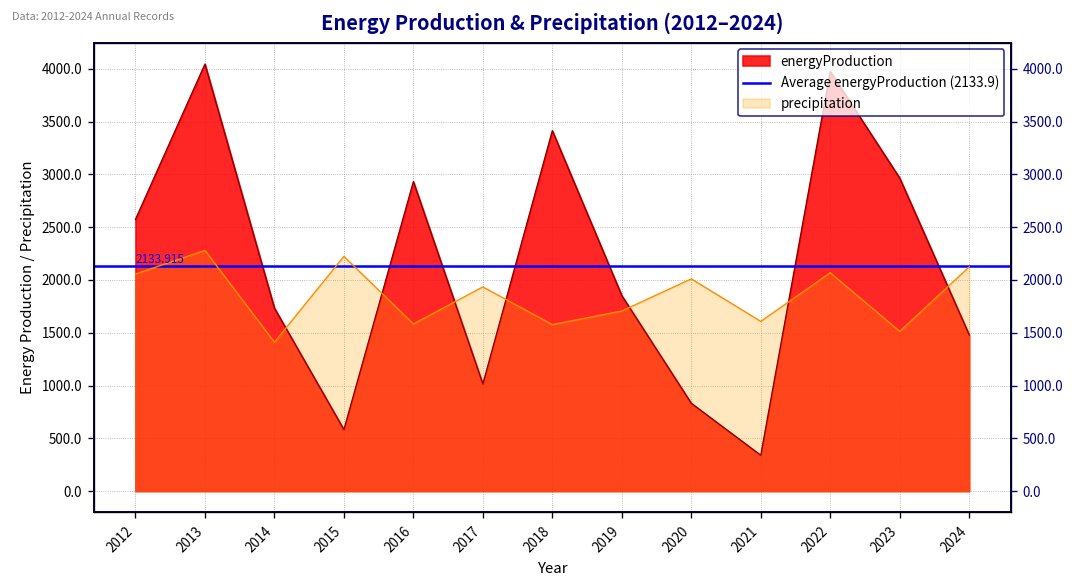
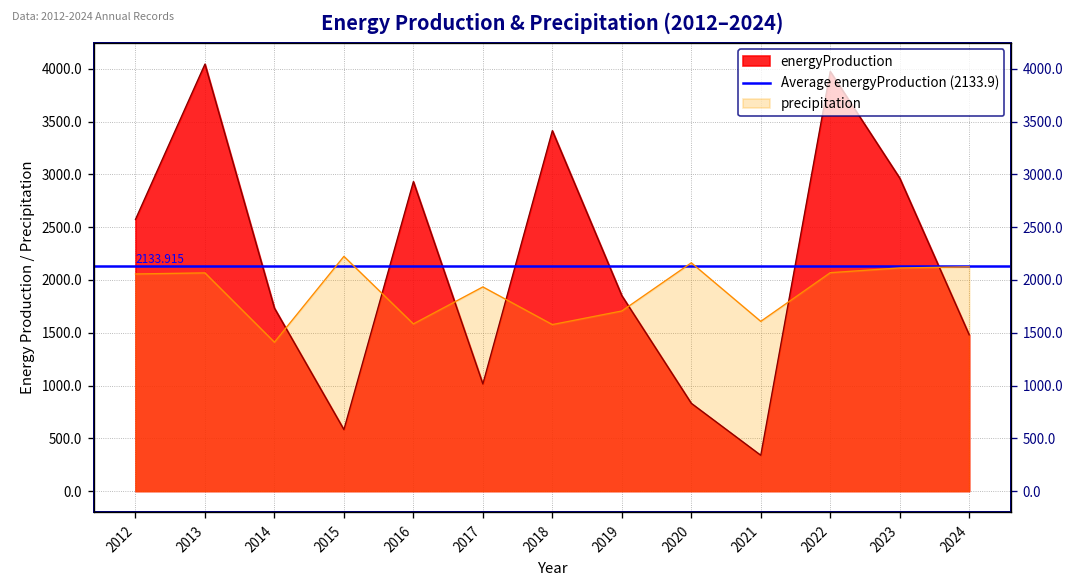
precipitation, 2013: 2300 -> 2100
precipitation, 2020: 2000 -> 2200
precipitation, 2023: 1500 -> 2100
